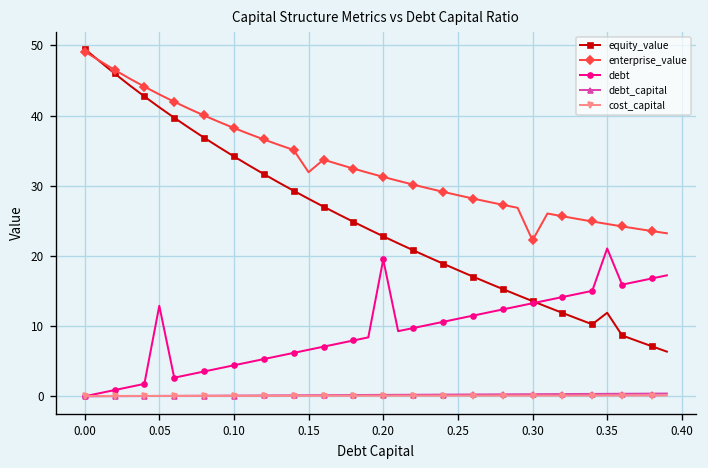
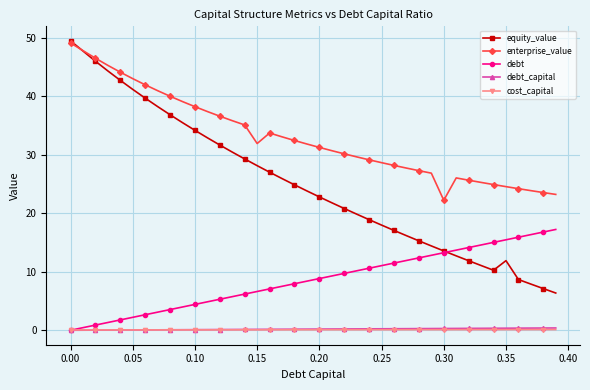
debt, 0.05: 13 -> 2
debt, 0.20: 20 -> 9
debt, 0.35: 21 -> 15
